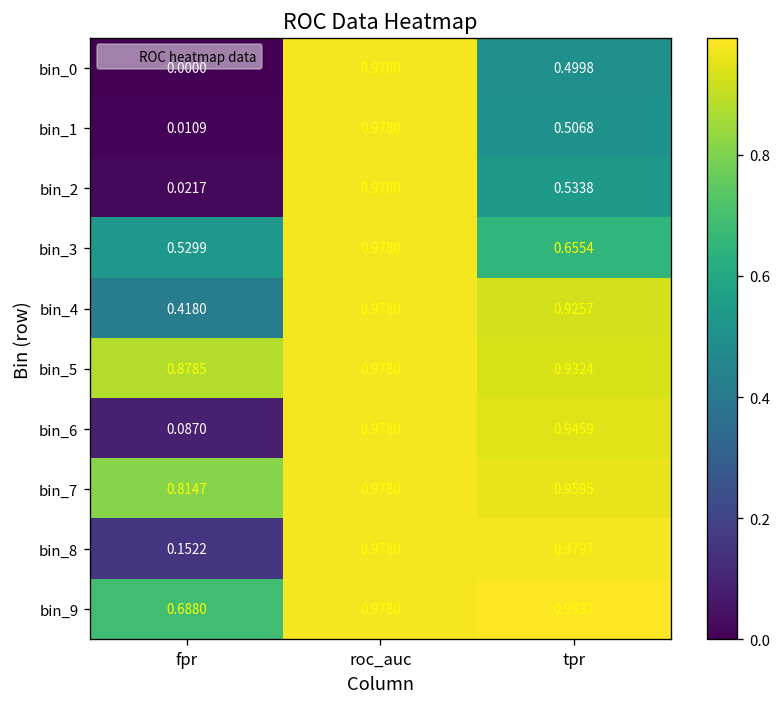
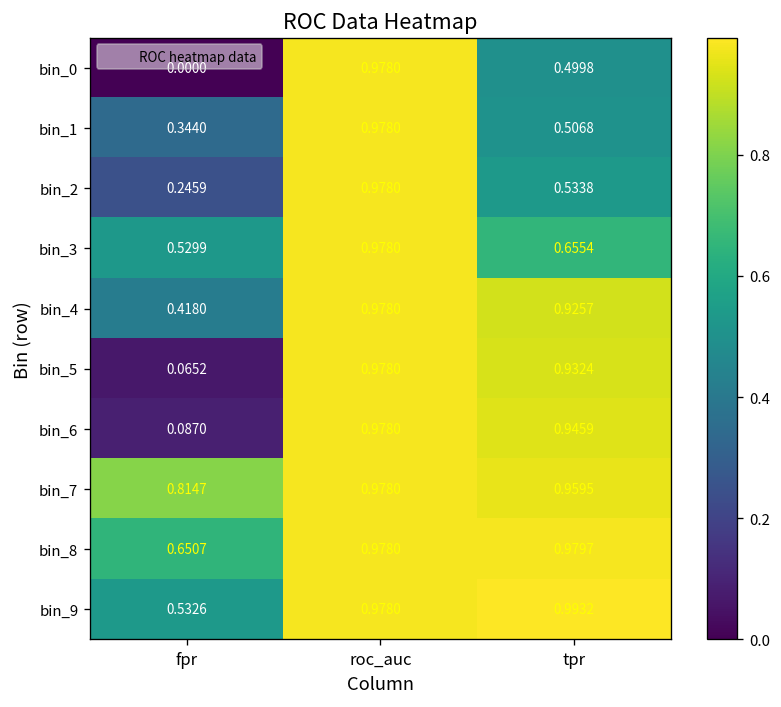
bin_1, fpr: 0.0109 -> 0.3440
bin_2, fpr: 0.0217 -> 0.2459
bin_5, fpr: 0.8785 -> 0.0652
bin_8, fpr: 0.1522 -> 0.6507
bin_9, fpr: 0.6880 -> 0.5326
